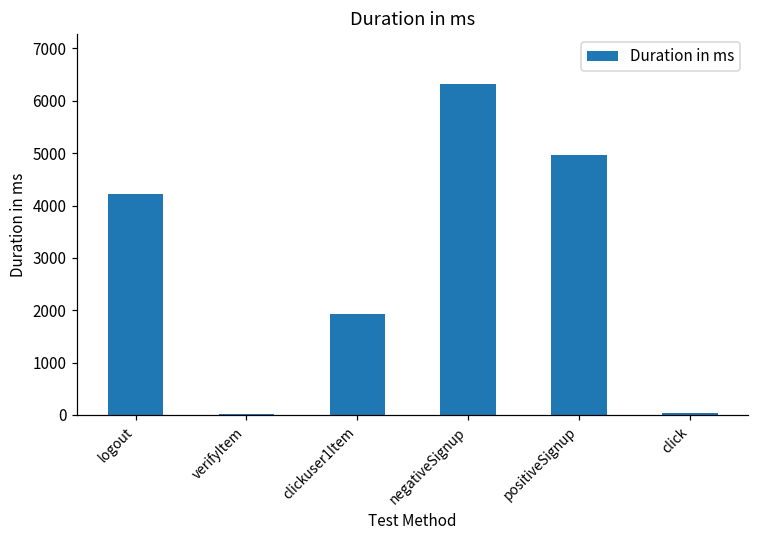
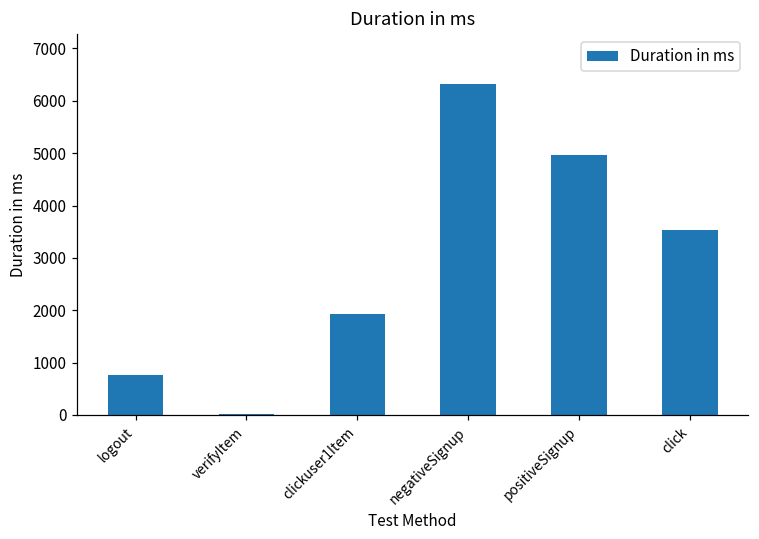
logout: 4200 -> 800
click: 0 -> 3500
